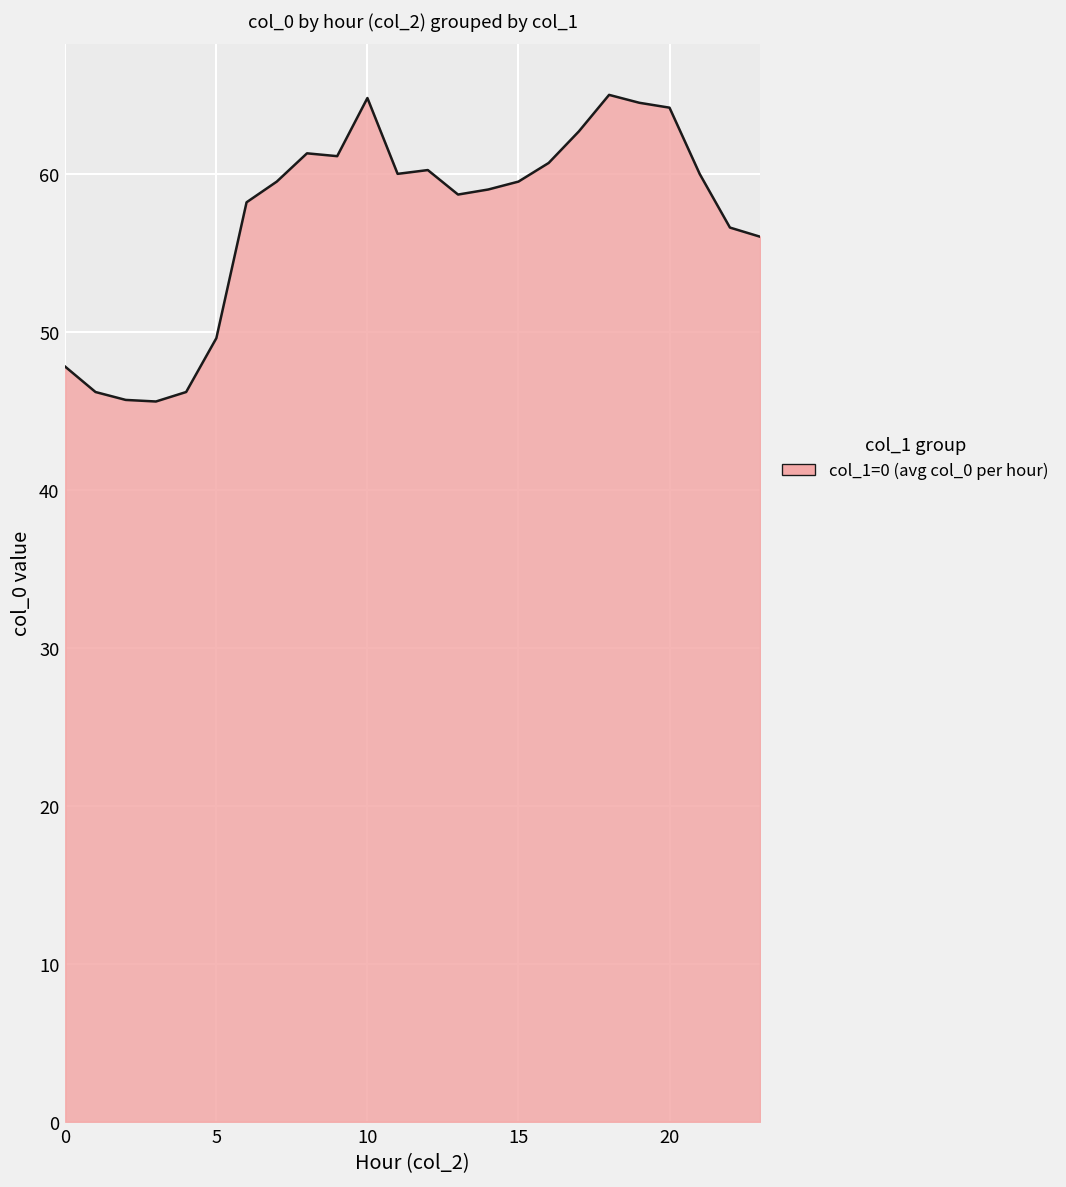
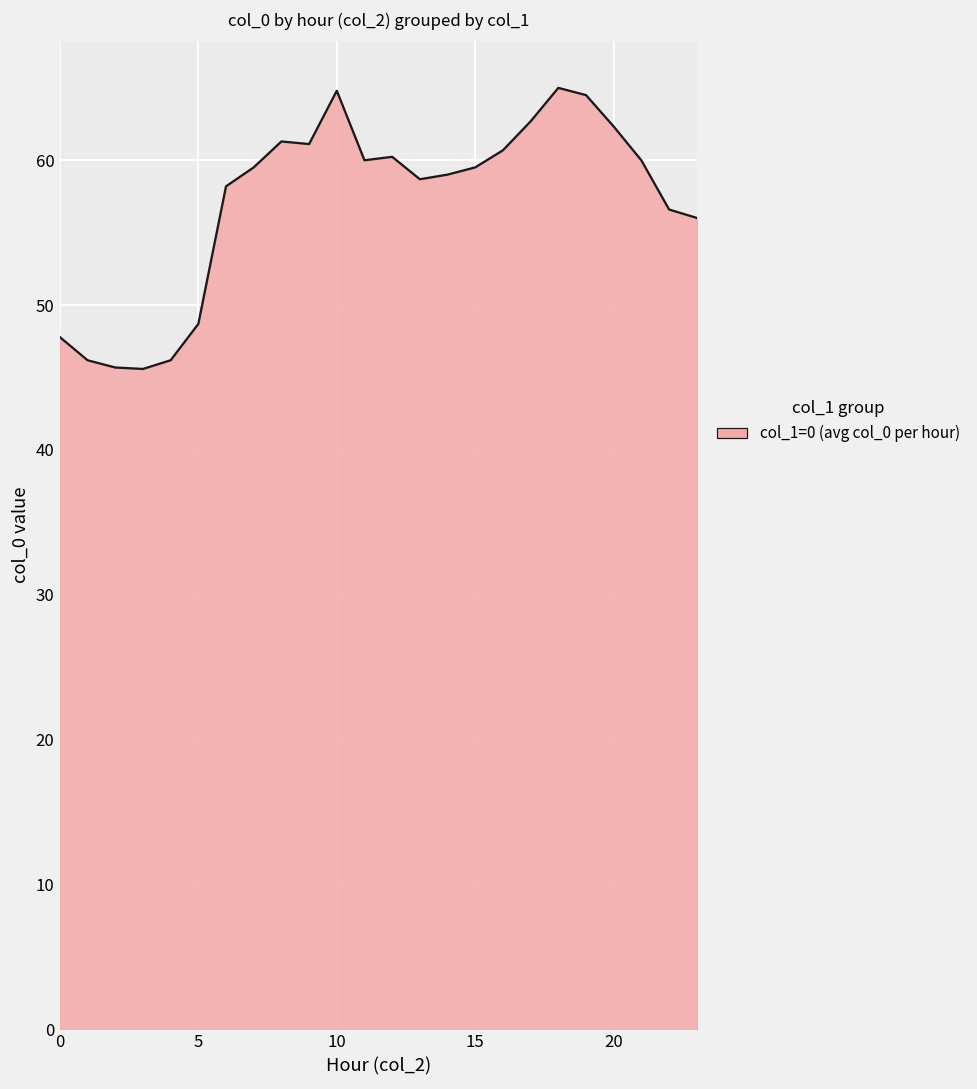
5: 49.6 -> 48.7
20: 64.2 -> 62.3
